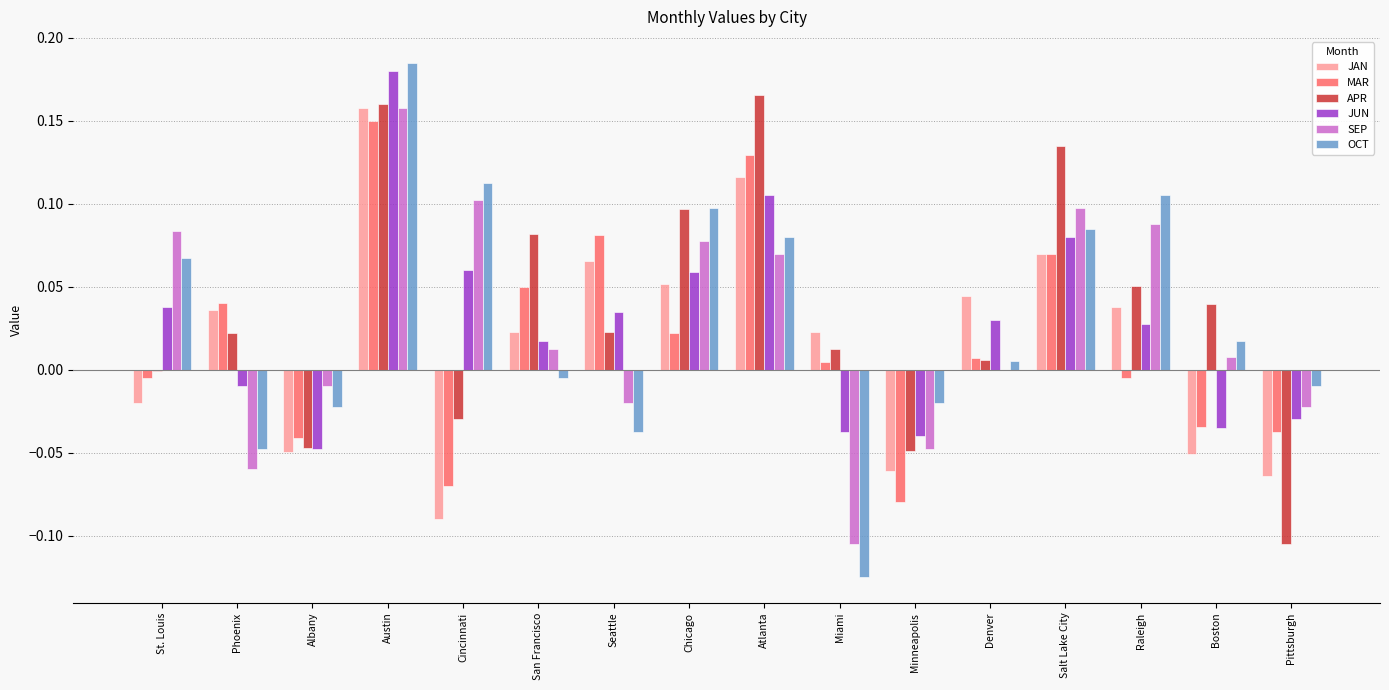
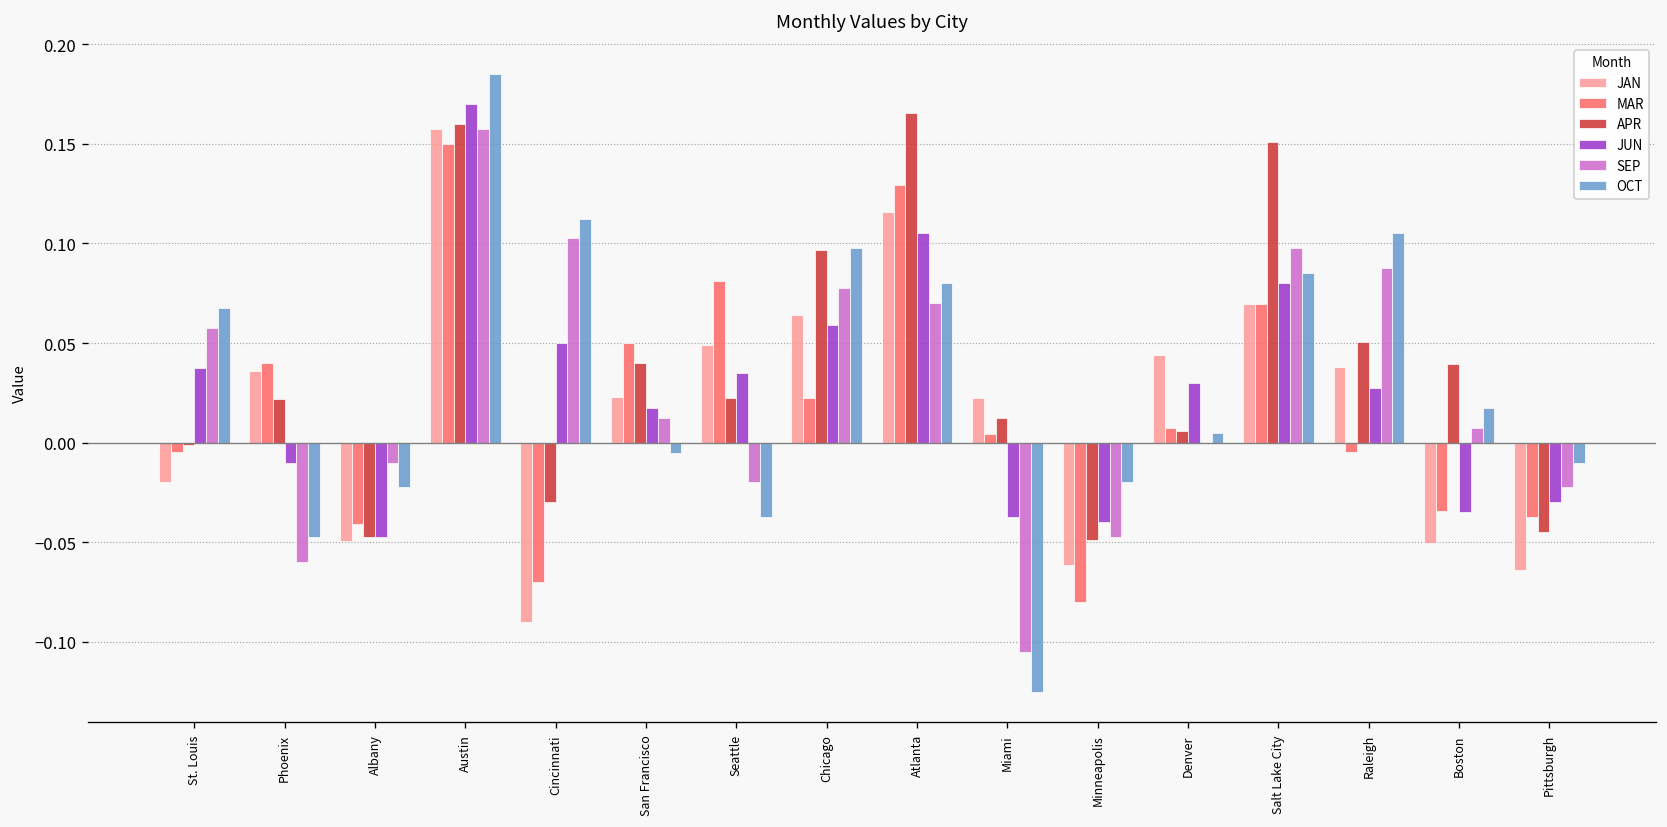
SEP, St. Louis: 0.084 -> 0.058
JUN, Austin: 0.18 -> 0.17
JUN, Cincinnati: 0.06 -> 0.05
APR, San Francisco: 0.082 -> 0.040
JAN, Seattle: 0.065 -> 0.049
JAN, Chicago: 0.052 -> 0.064
APR, Salt Lake City: 0.135 -> 0.151
APR, Pittsburgh: -0.105 -> -0.045
